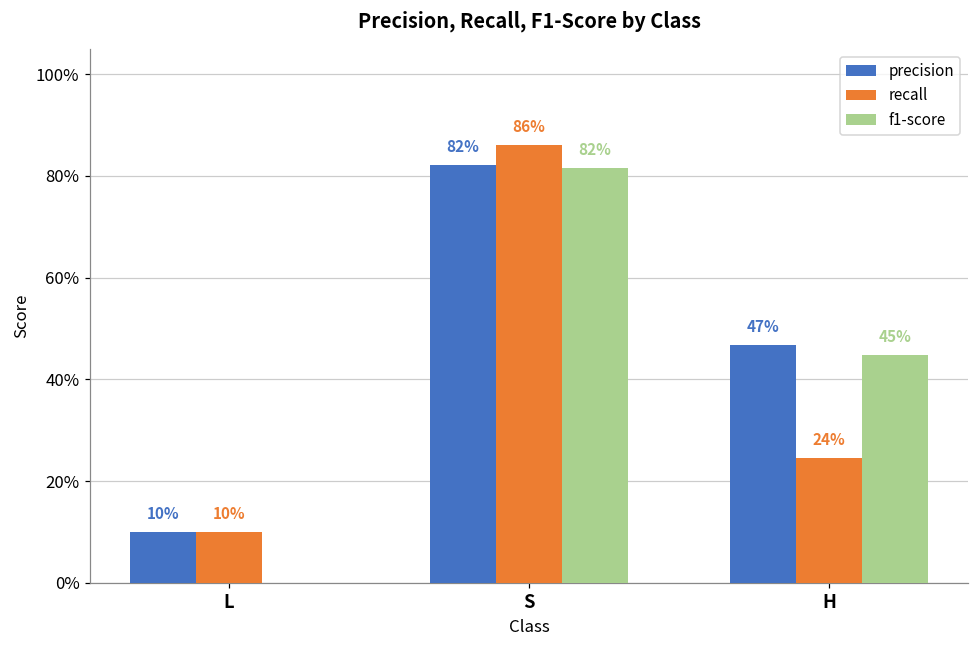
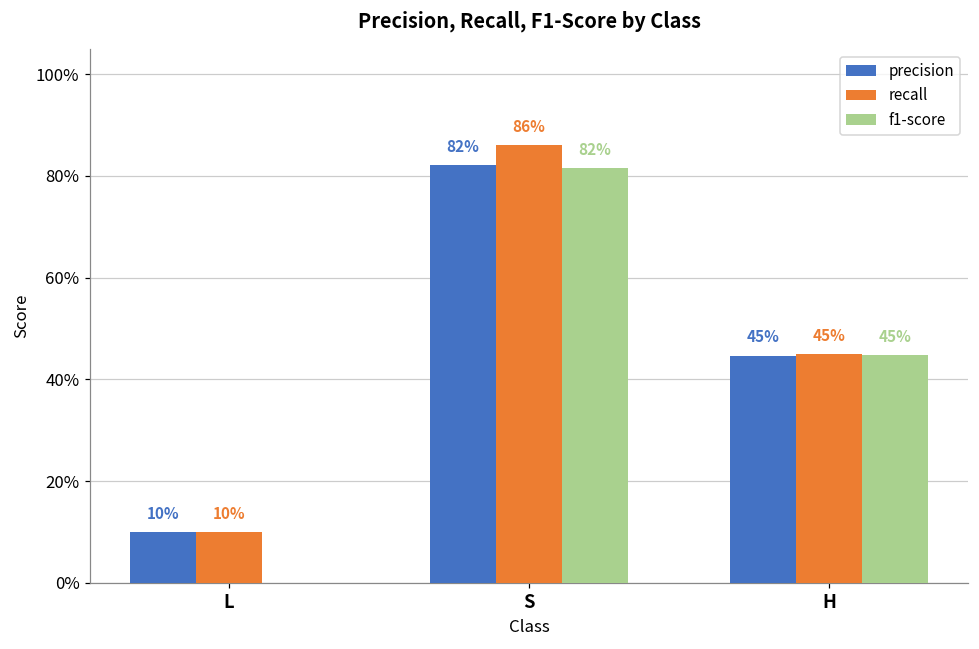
precision, H: 47% -> 45%
recall, H: 24% -> 45%
